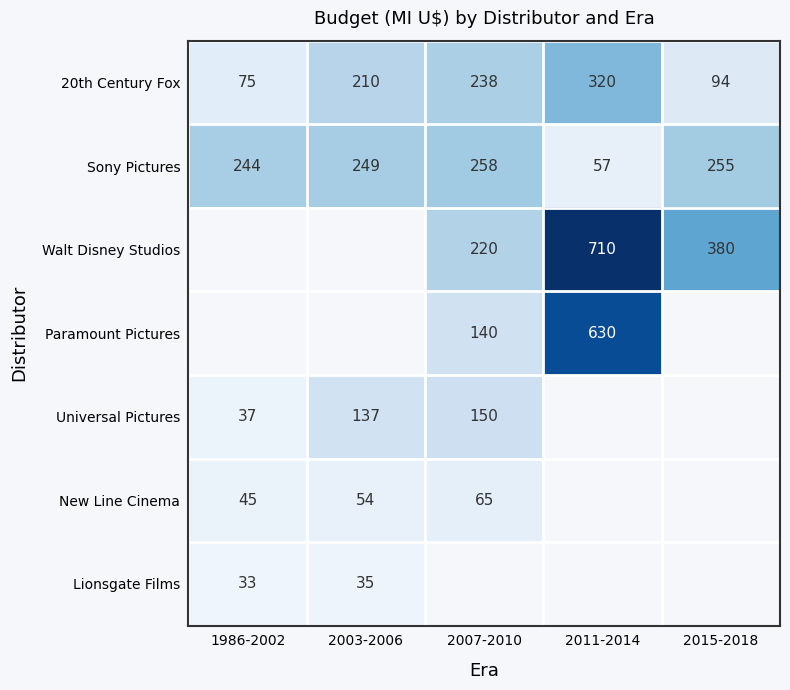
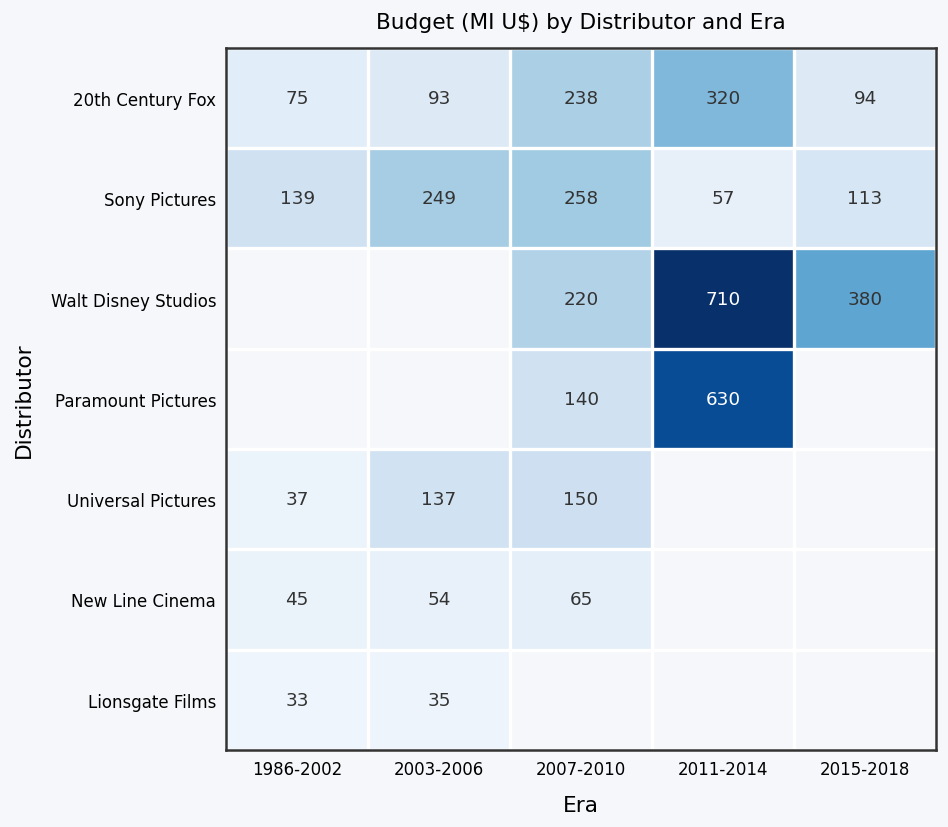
20th Century Fox, 2003-2006: 210 -> 93
Sony Pictures, 1986-2002: 244 -> 139
Sony Pictures, 2015-2018: 255 -> 113
